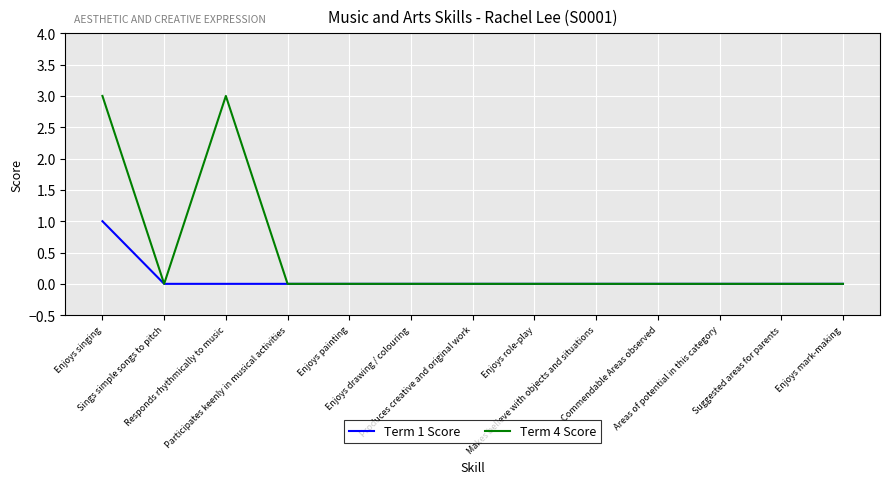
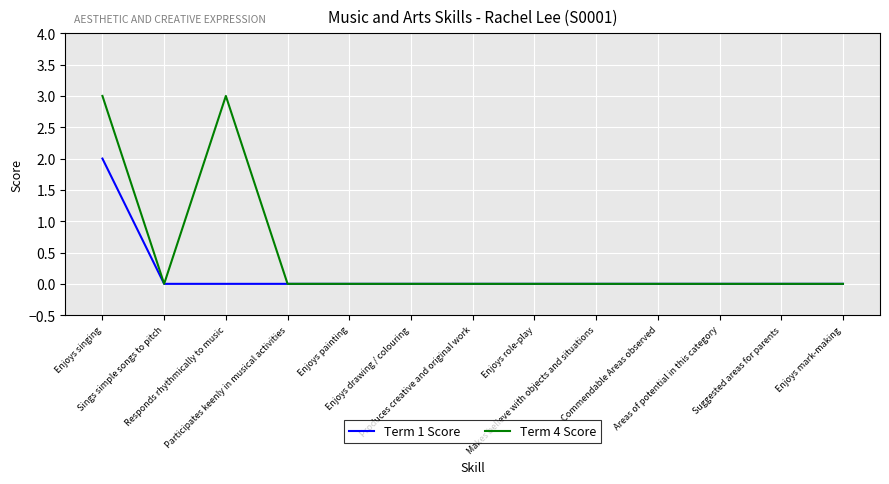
Term 1 Score, Enjoys singing: 1 -> 2
